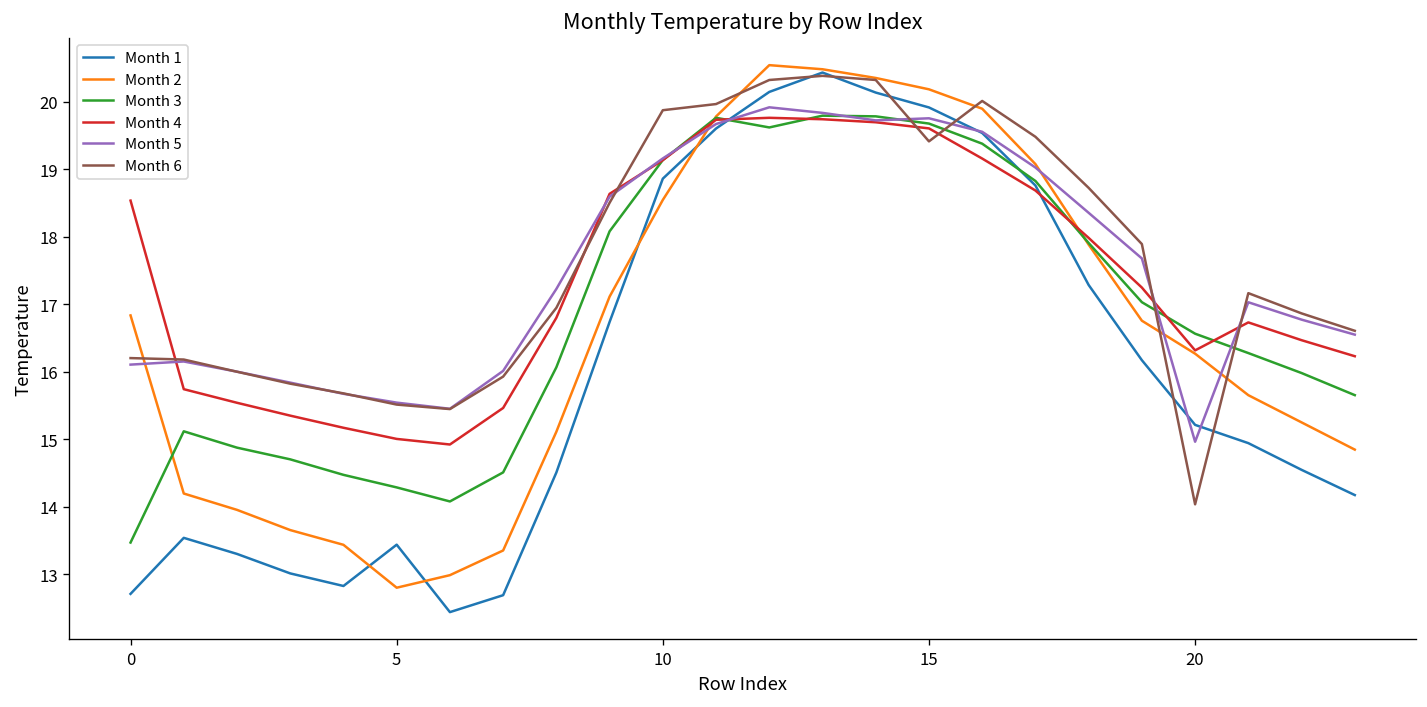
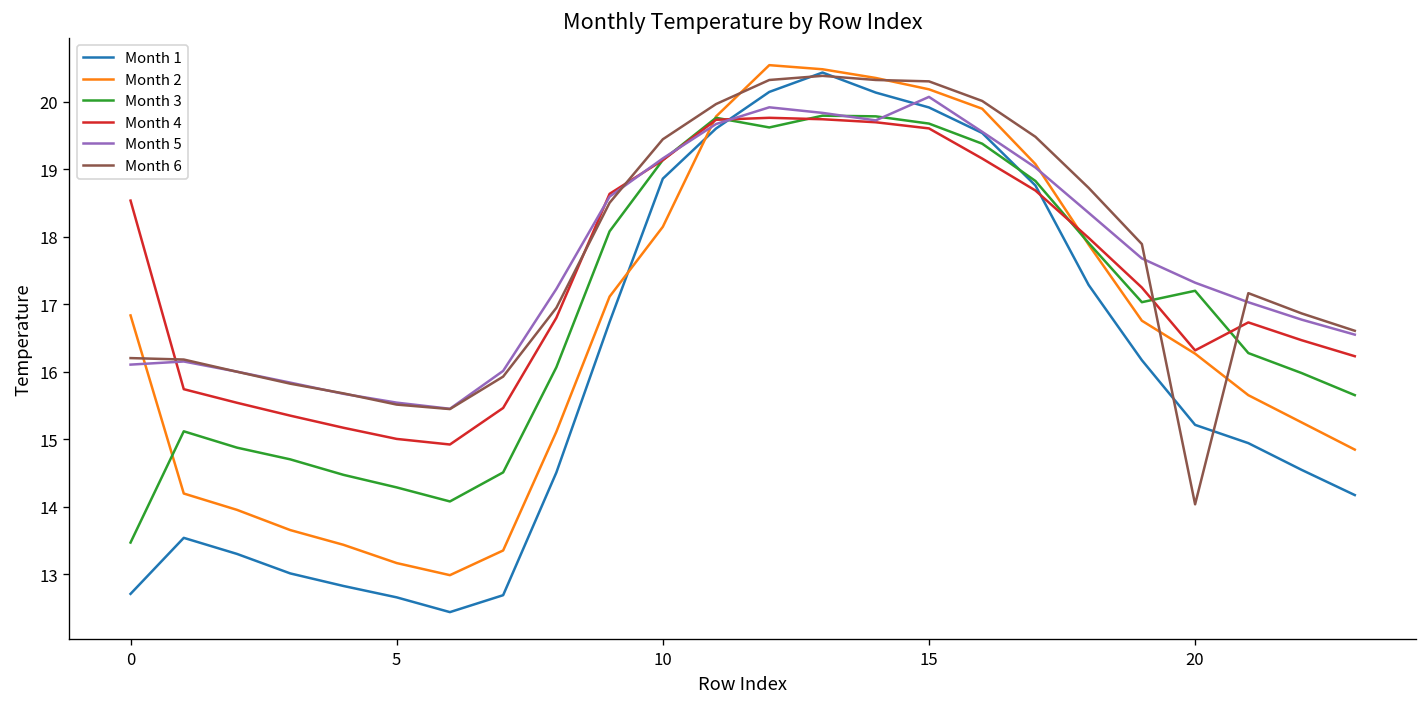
Month 1, 5: 13.4 -> 12.7
Month 2, 5: 12.8 -> 13.2
Month 2, 10: 18.5 -> 18.1
Month 6, 10: 19.9 -> 19.4
Month 5, 15: 19.8 -> 20.1
Month 6, 15: 19.4 -> 20.3
Month 3, 20: 16.6 -> 17.2
Month 5, 20: 15.0 -> 17.3
